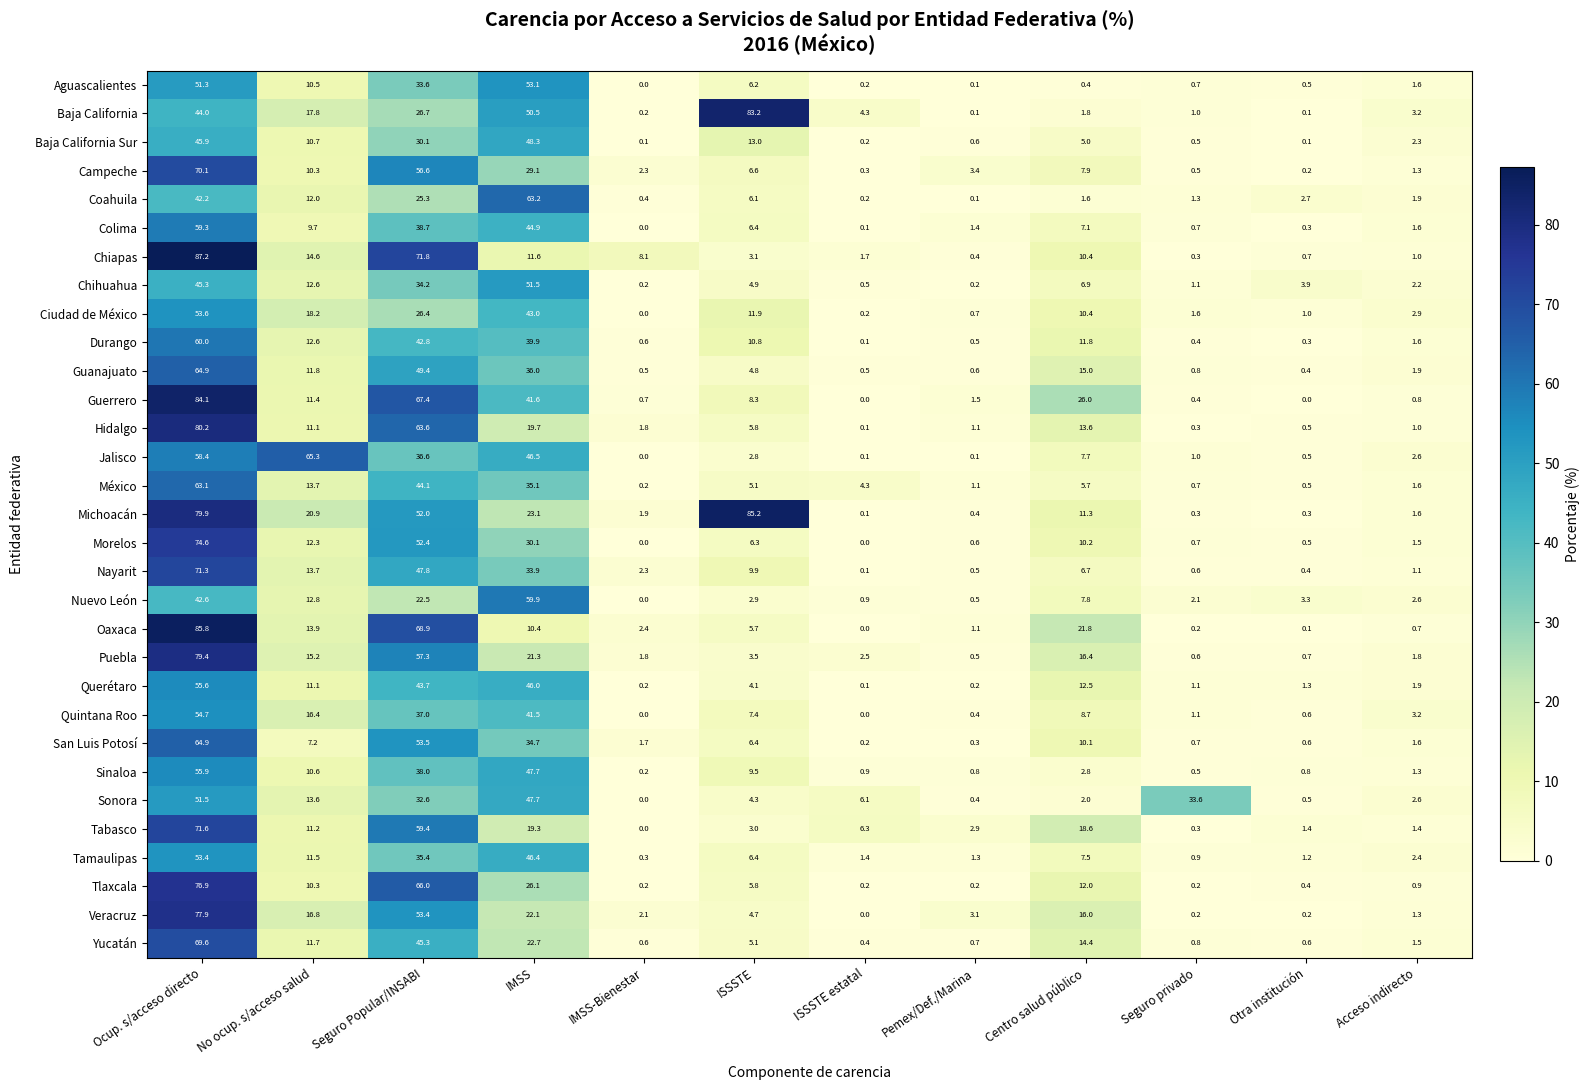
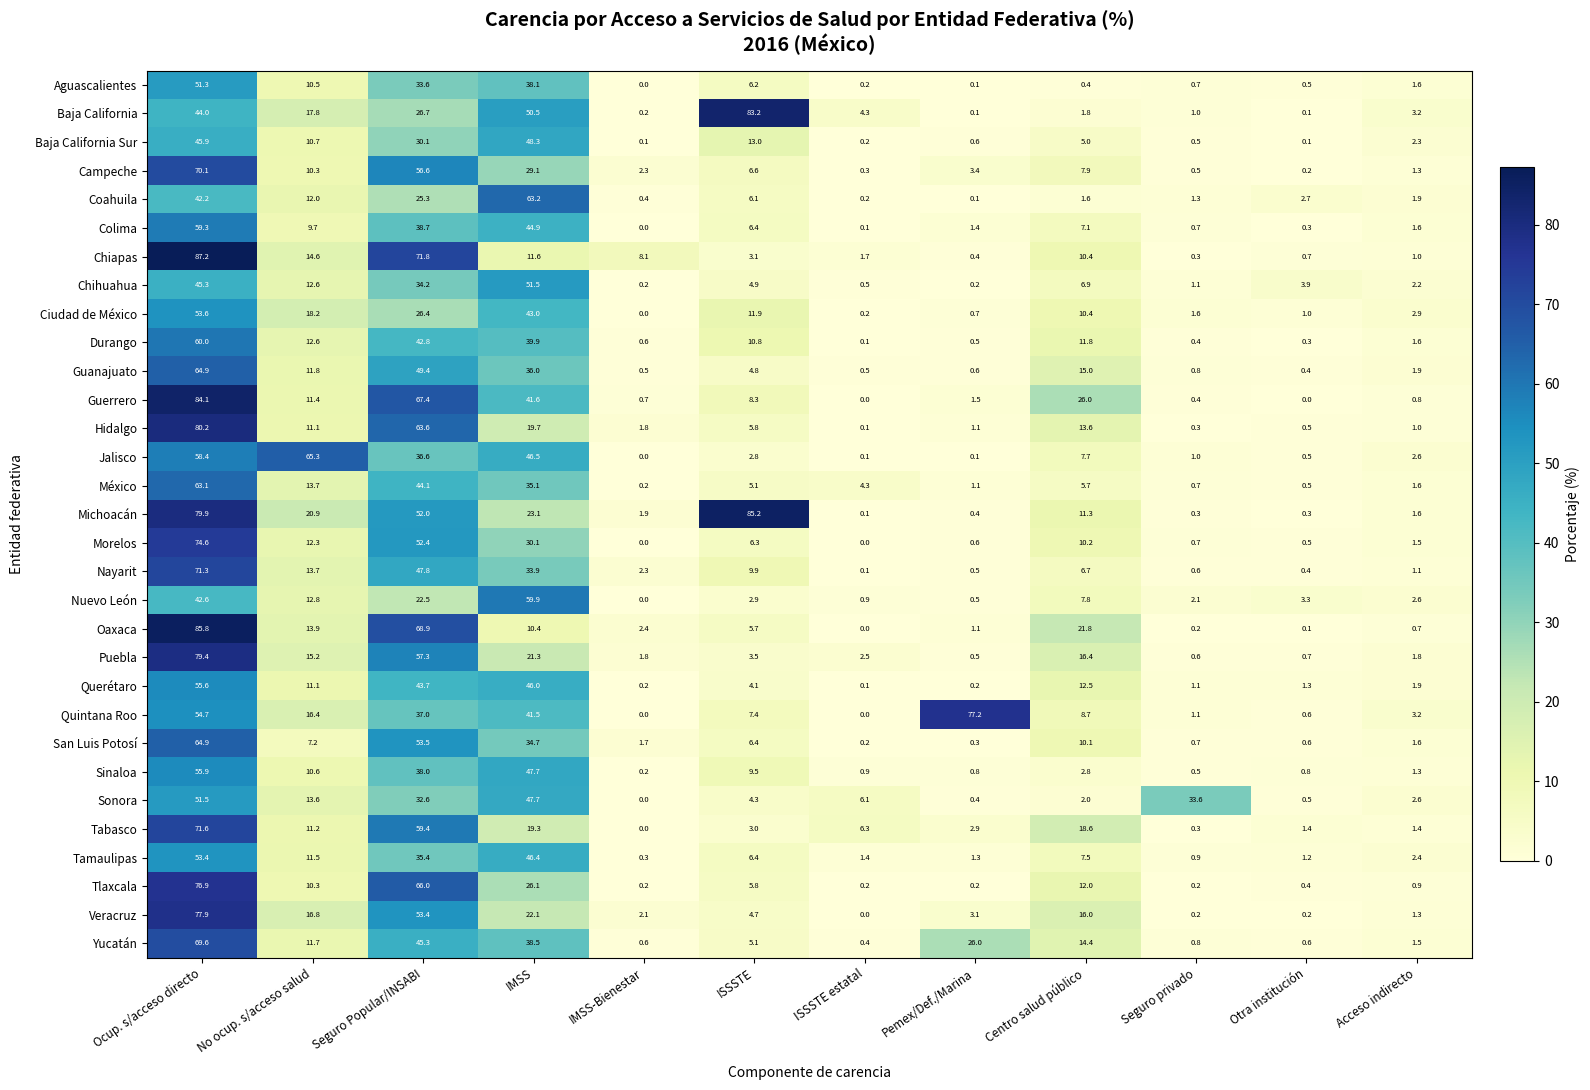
Aguascalientes, IMSS: 53.1 -> 38.1
Quintana Roo, Pemex/Def./Marina: 0.4 -> 77.2
Yucatán, IMSS: 22.7 -> 38.5
Yucatán, Pemex/Def./Marina: 0.7 -> 26.0
